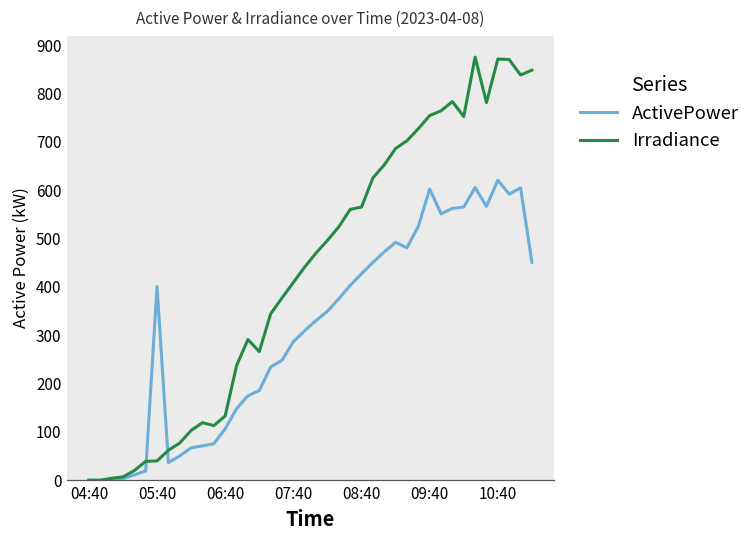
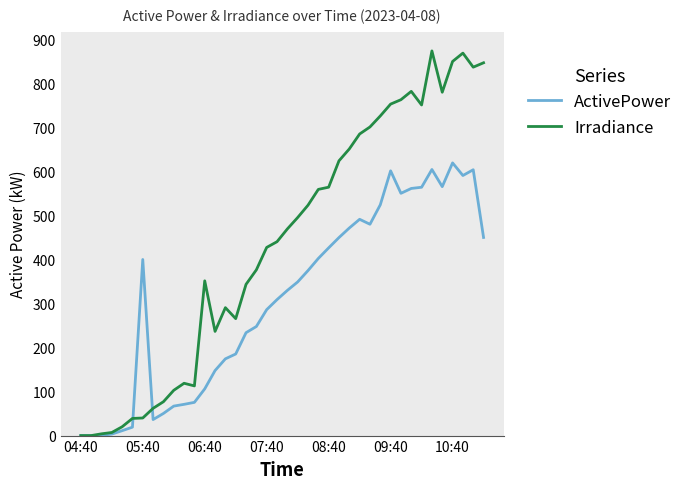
Irradiance, 06:40: 130 -> 350
Irradiance, 07:40: 410 -> 430
Irradiance, 10:40: 870 -> 850
